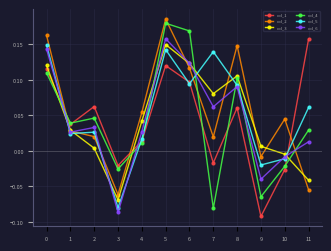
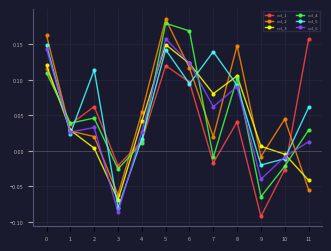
col_5, 2: 0.03 -> 0.11
col_4, 7: -0.08 -> -0.01
col_1, 8: 0.06 -> 0.04
